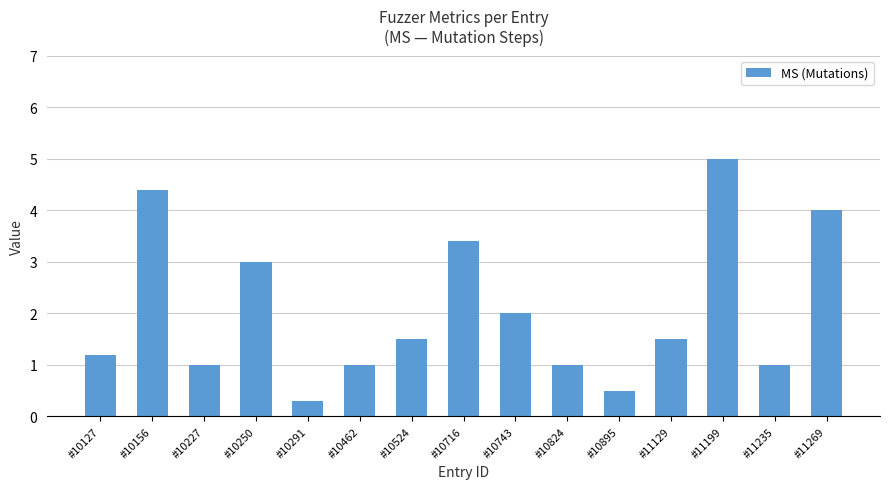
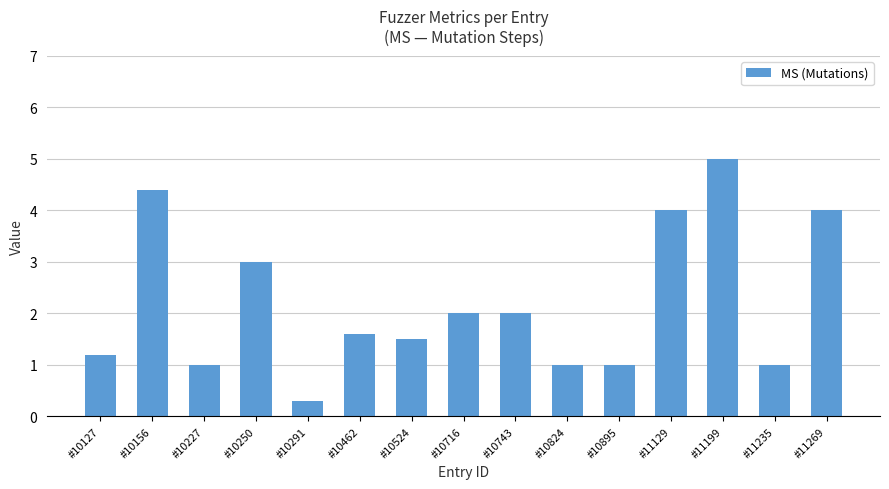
#10462: 1.0 -> 1.6
#10716: 3.4 -> 2.0
#10895: 0.5 -> 1.0
#11129: 1.5 -> 4.0
